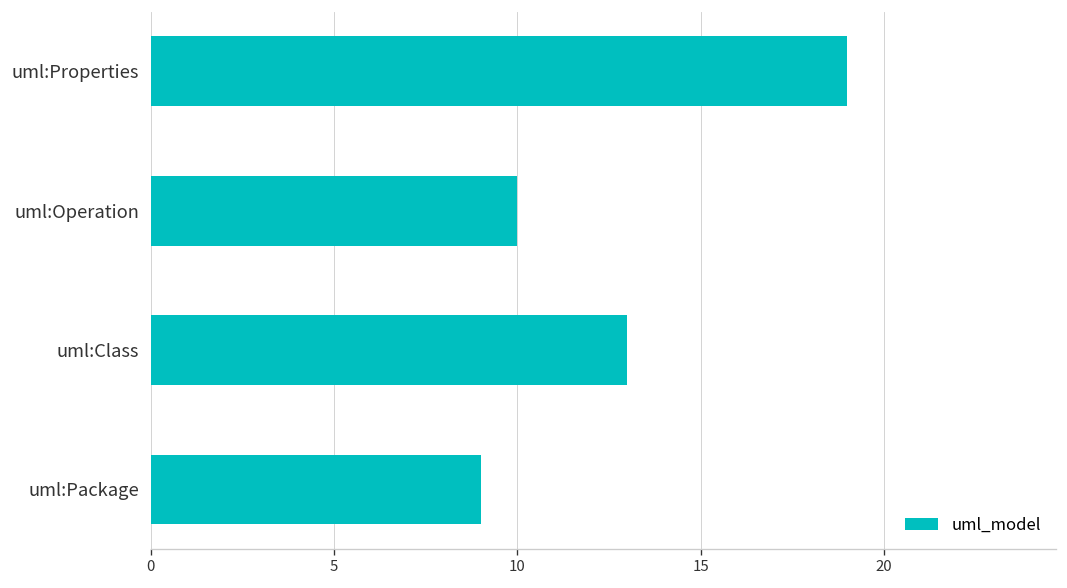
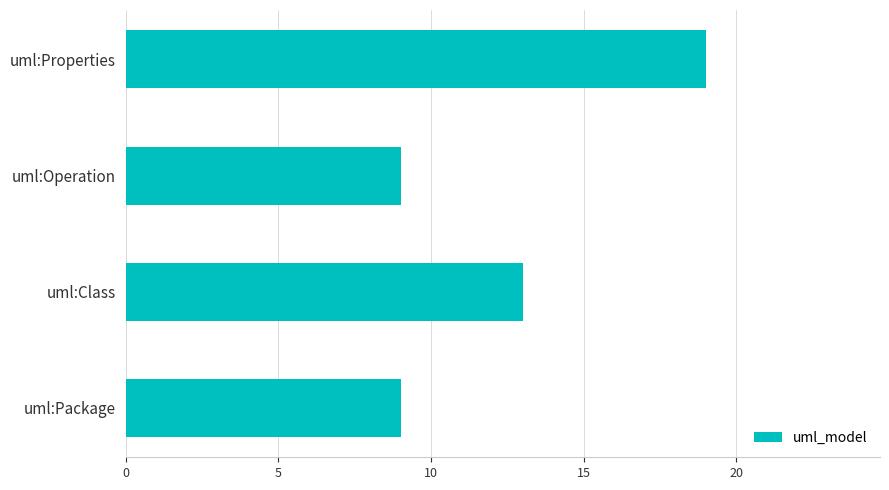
uml:Operation: 10 -> 9
